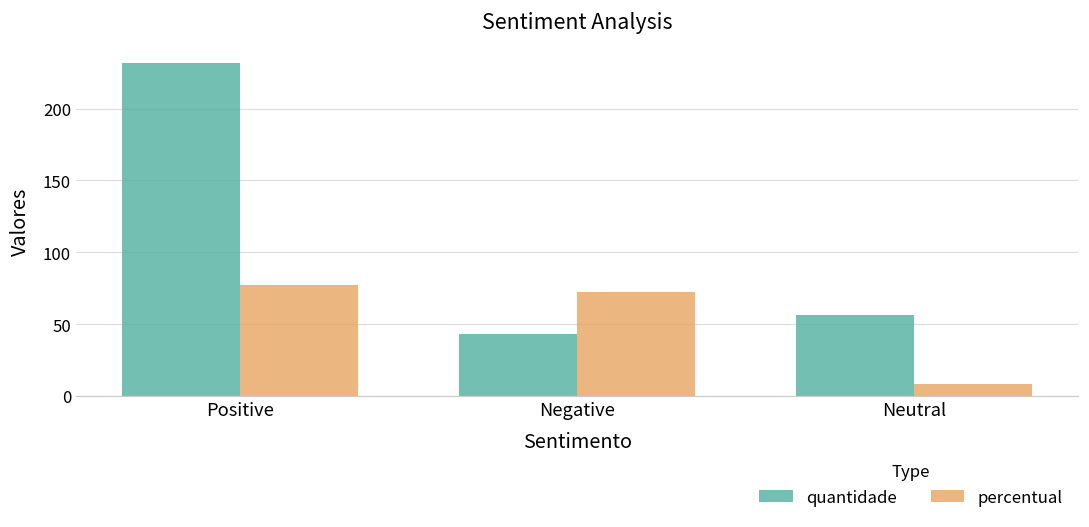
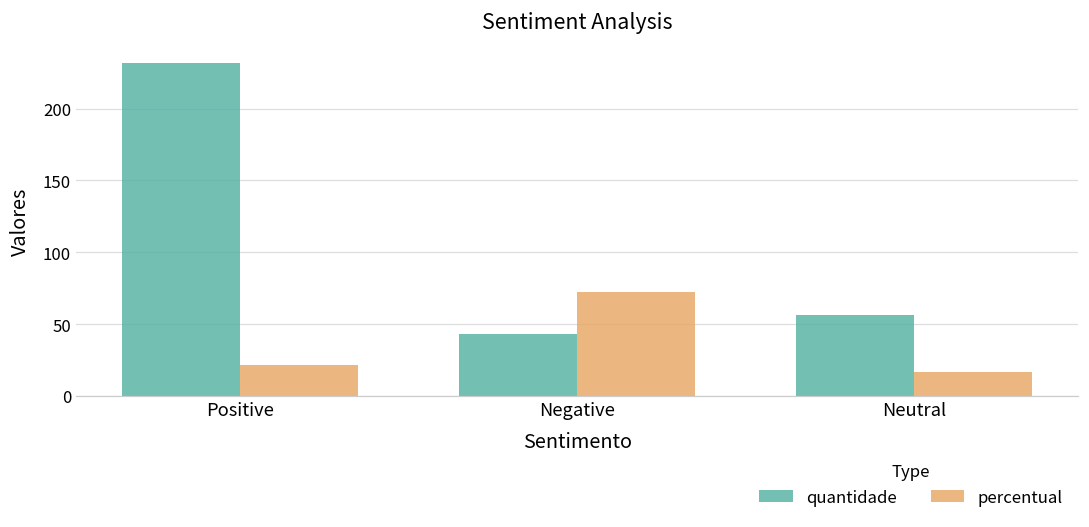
percentual, Positive: 77 -> 22
percentual, Neutral: 8 -> 17
